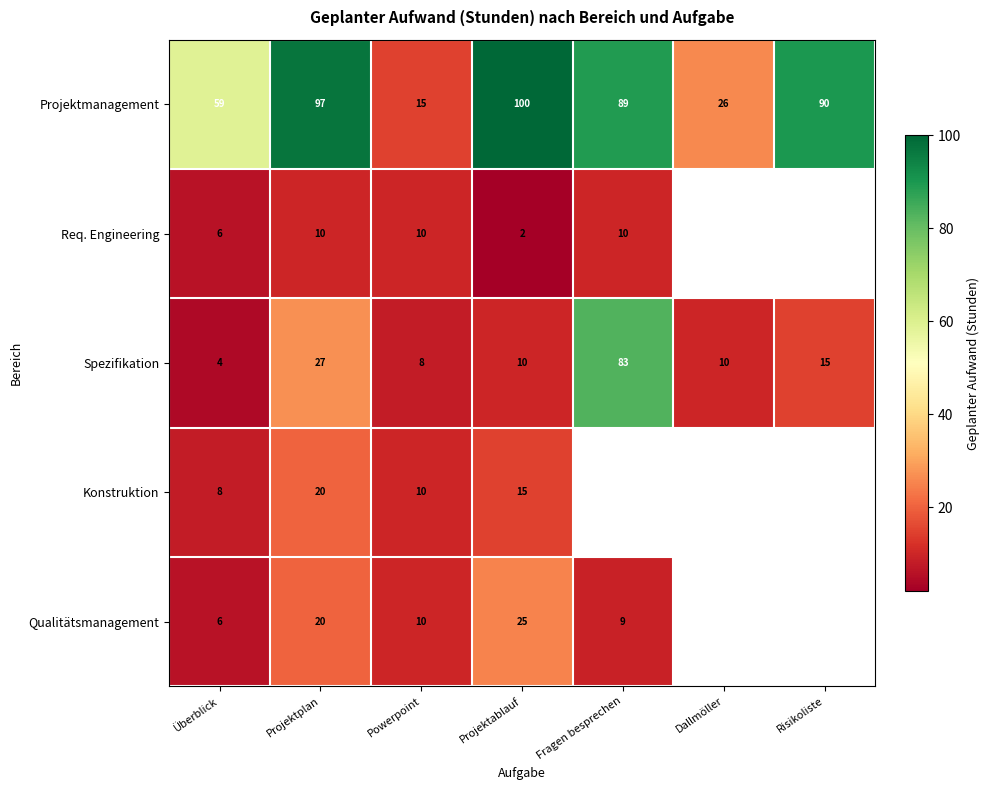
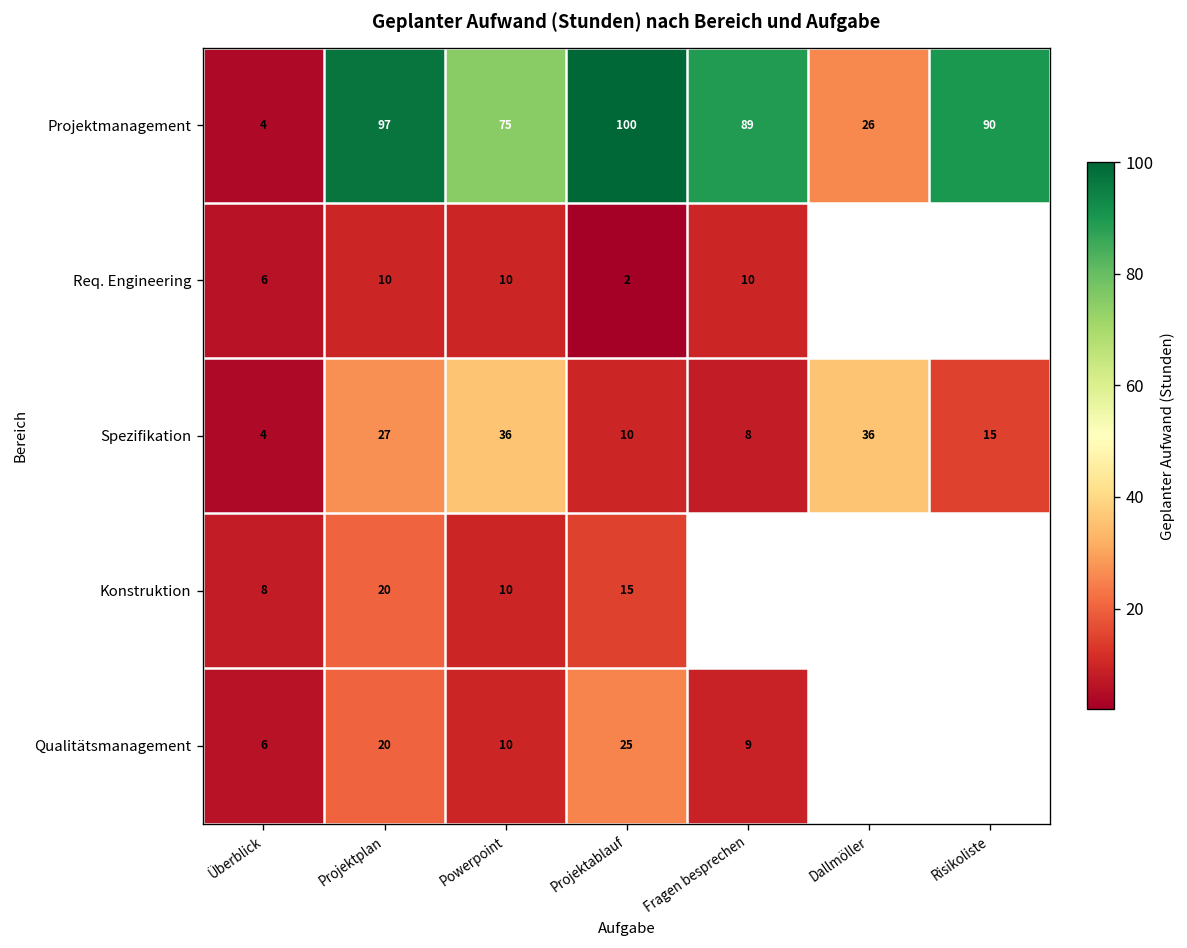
Projektmanagement, Überblick: 59 -> 4
Projektmanagement, Powerpoint: 15 -> 75
Spezifikation, Powerpoint: 8 -> 36
Spezifikation, Fragen besprechen: 83 -> 8
Spezifikation, Dallmöller: 10 -> 36
